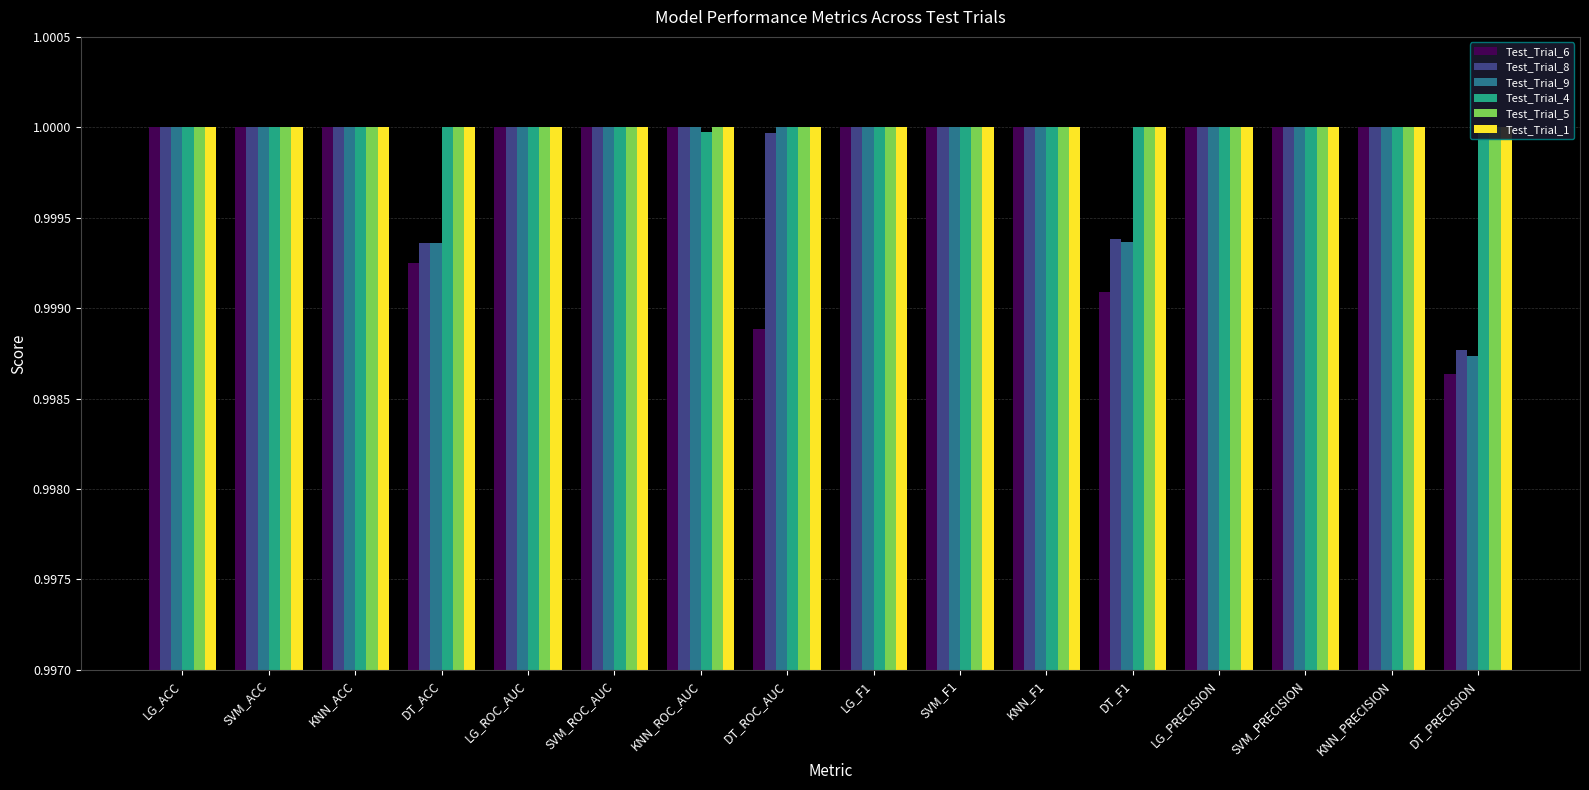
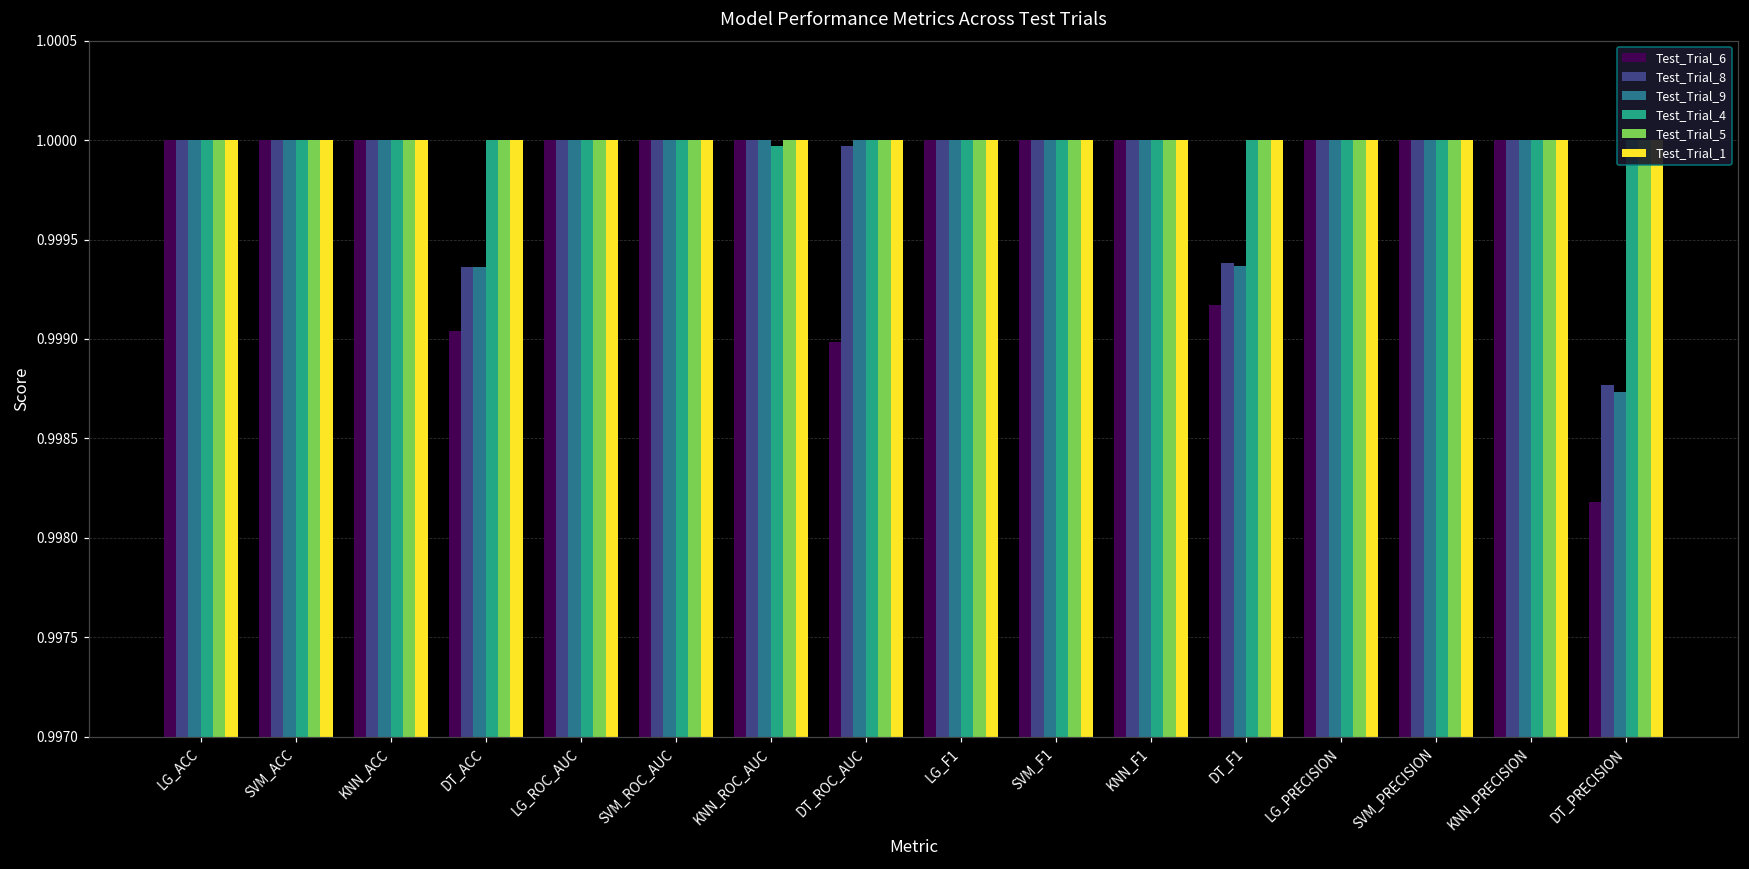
Test_Trial_6, DT_ACC: 0.99925 -> 0.99904
Test_Trial_6, DT_ROC_AUC: 0.99889 -> 0.99898
Test_Trial_6, DT_F1: 0.99909 -> 0.99917
Test_Trial_6, DT_PRECISION: 0.99863 -> 0.99818
